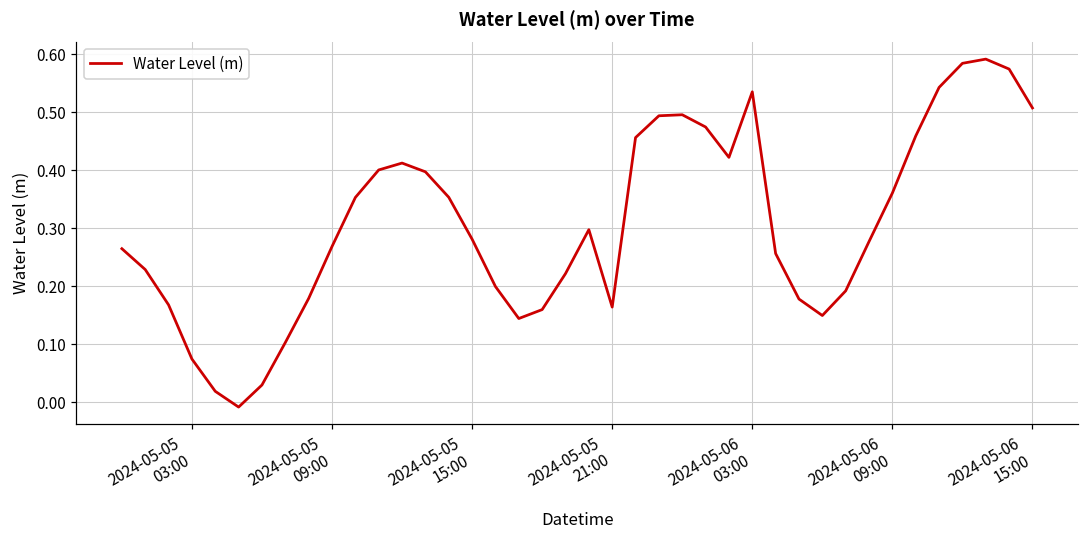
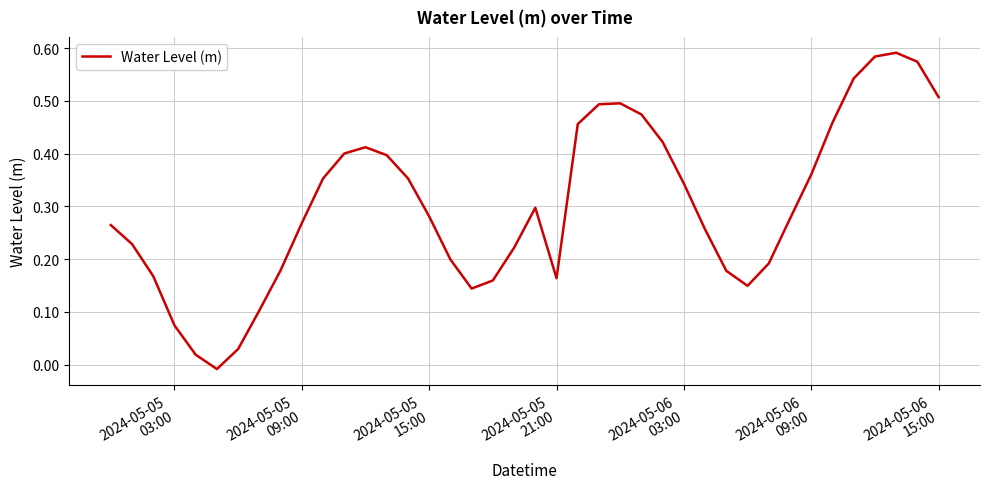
2024-05-06 03:00: 0.54 -> 0.34
